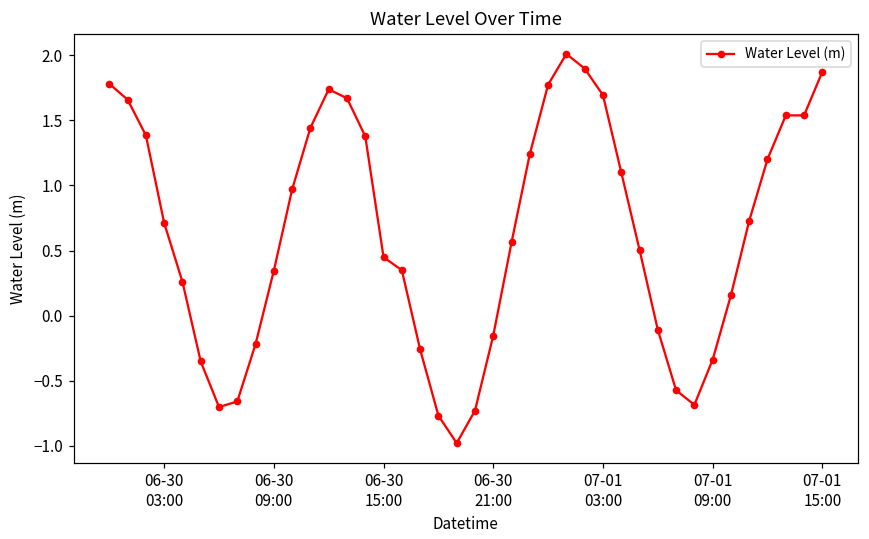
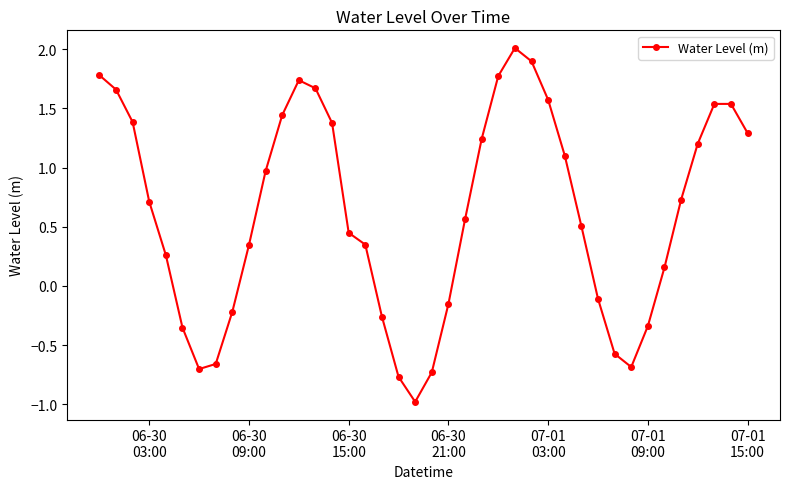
07-01 03:00: 1.69 -> 1.57
07-01 15:00: 1.87 -> 1.29
